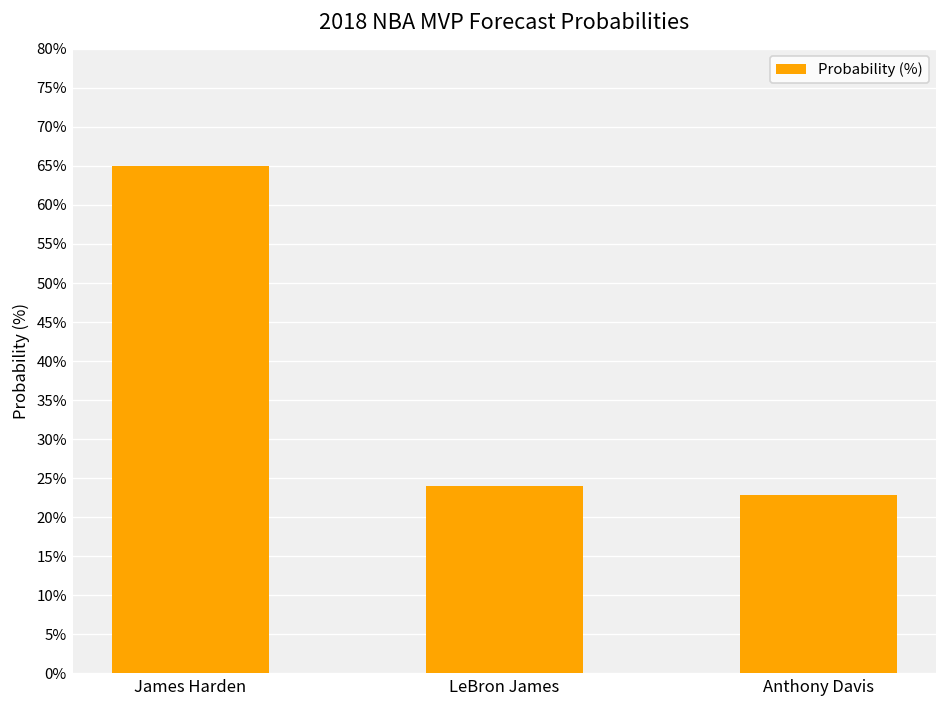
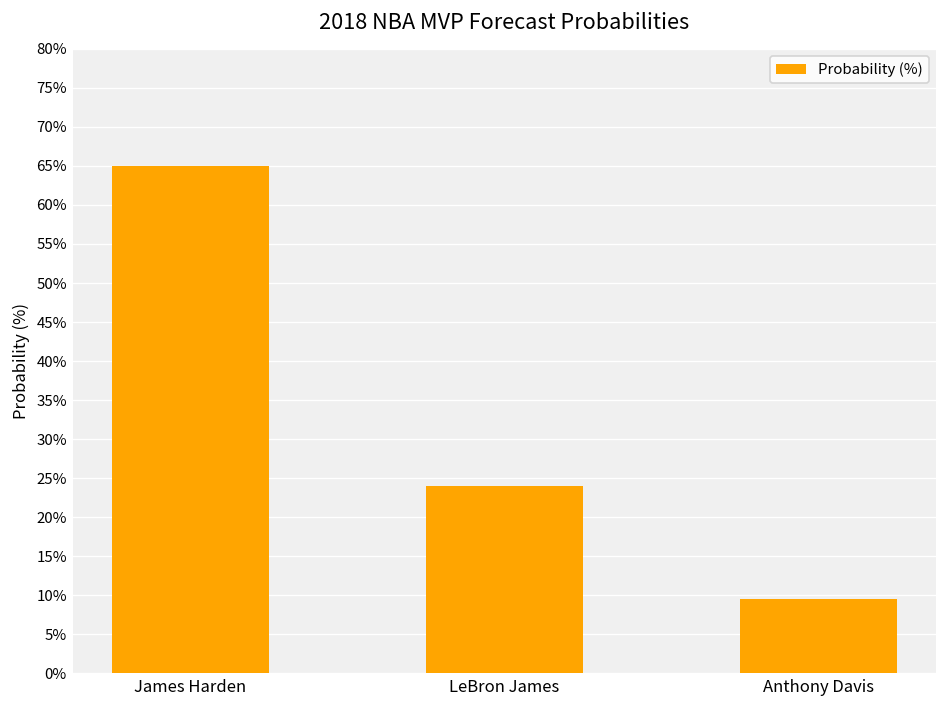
Anthony Davis: 23% -> 10%
